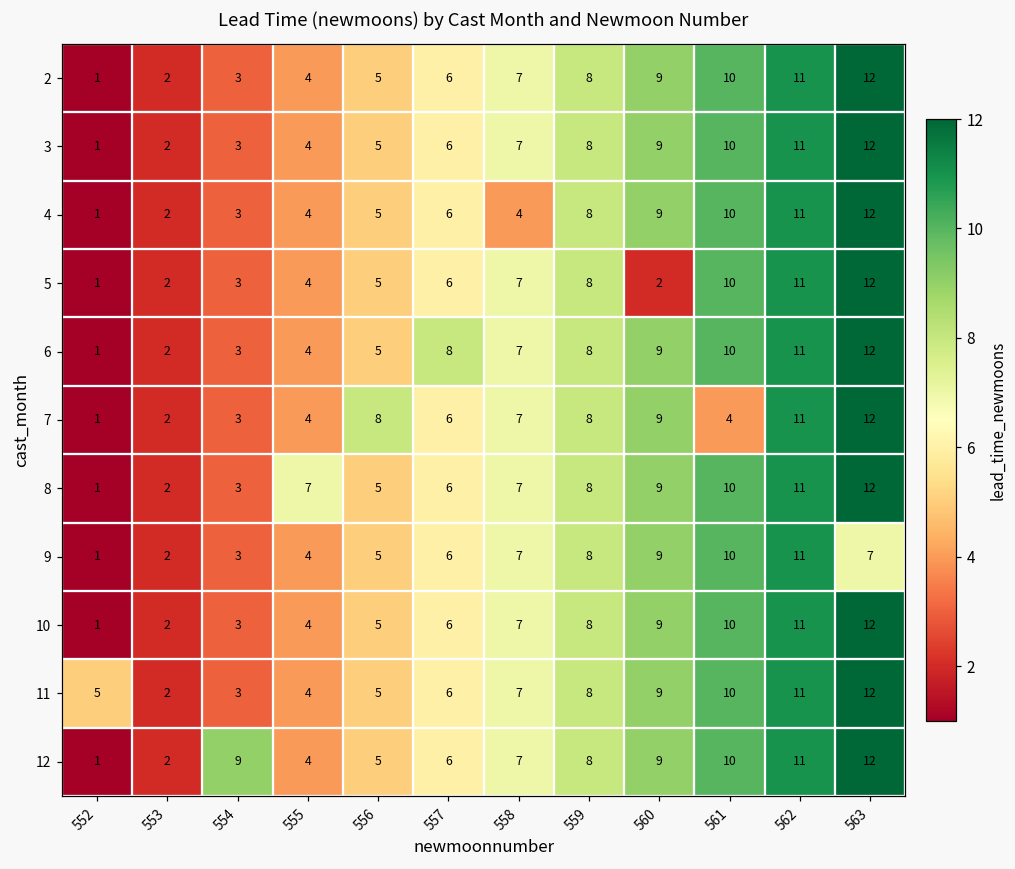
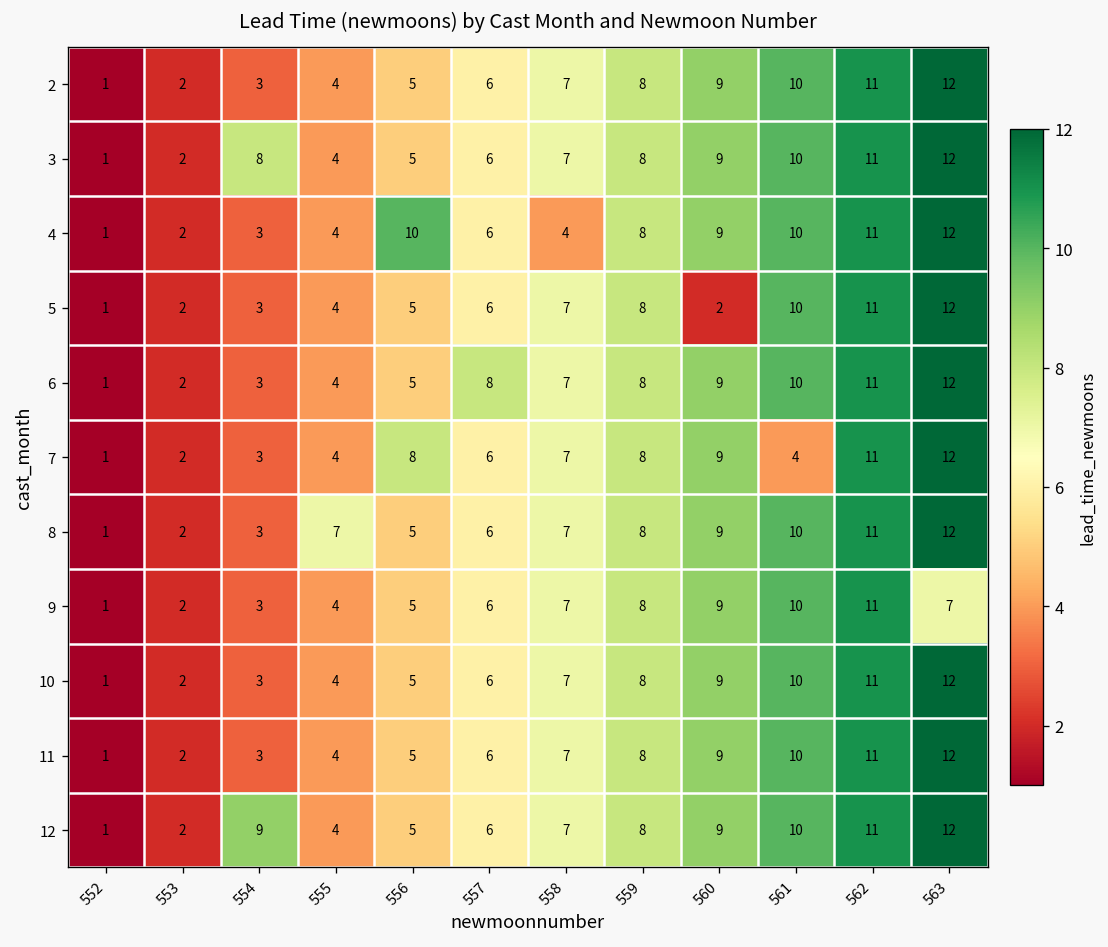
3, 554: 3 -> 8
4, 556: 5 -> 10
11, 552: 5 -> 1
